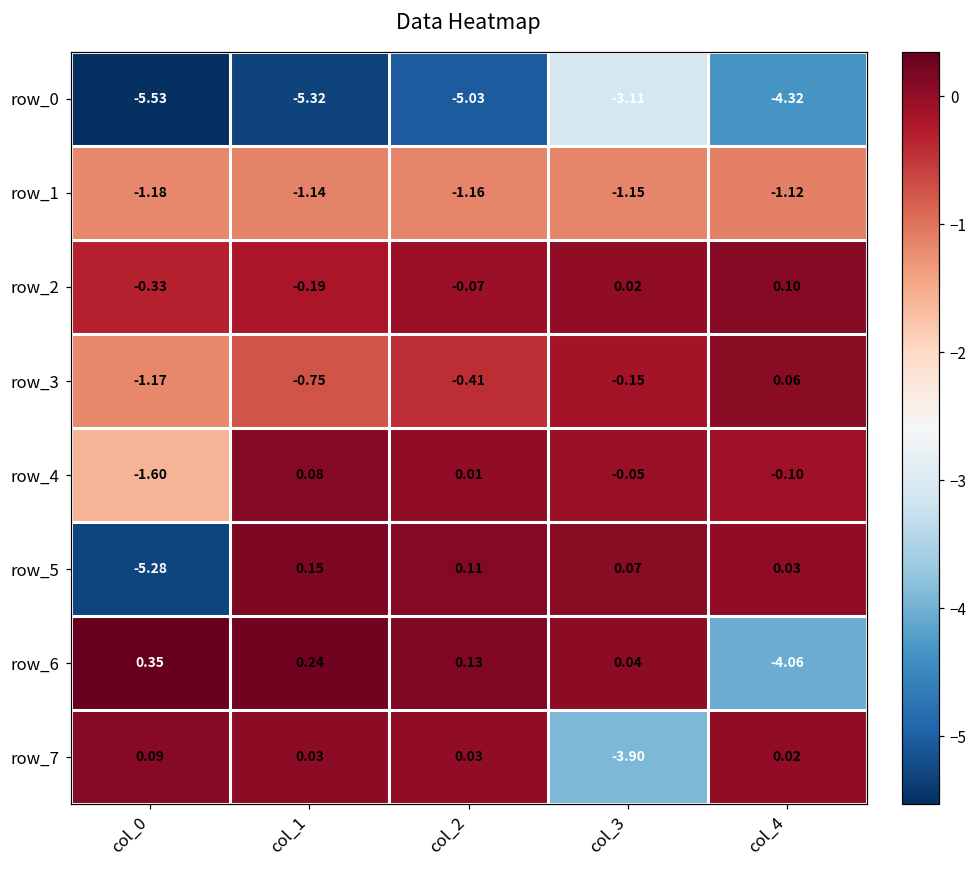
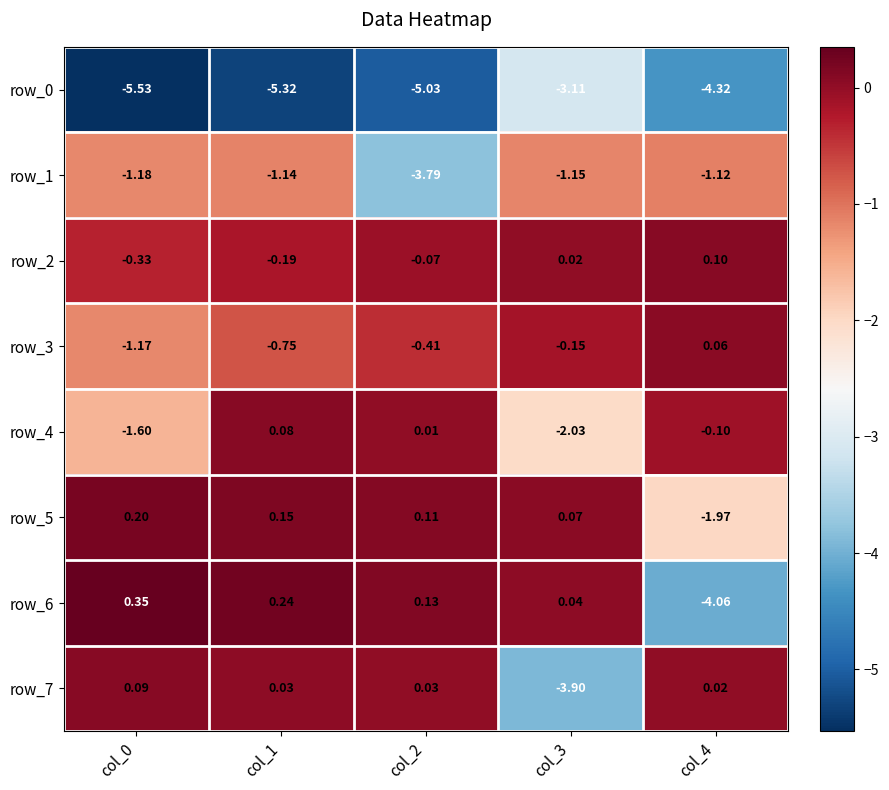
row_1, col_2: -1.16 -> -3.79
row_4, col_3: -0.05 -> -2.03
row_5, col_0: -5.28 -> 0.20
row_5, col_4: 0.03 -> -1.97
